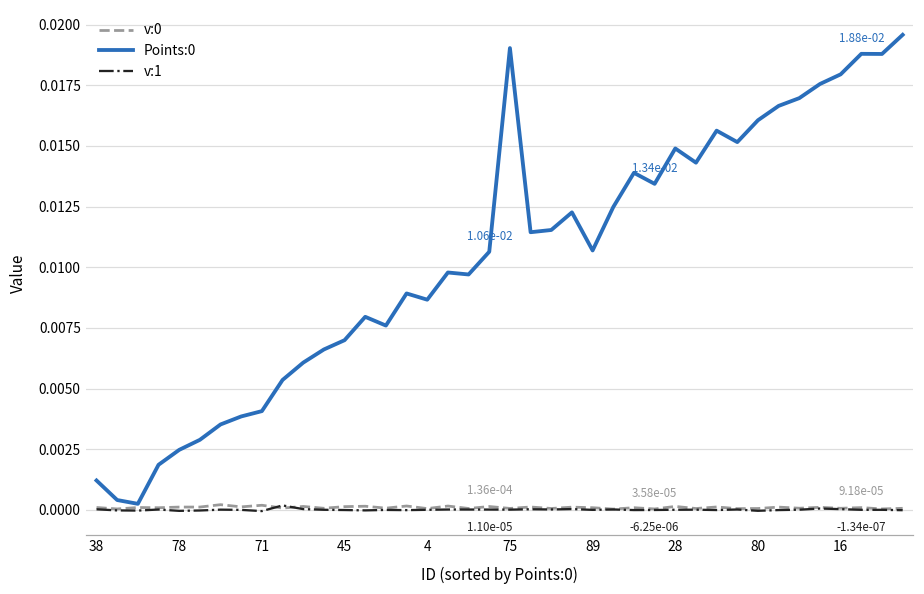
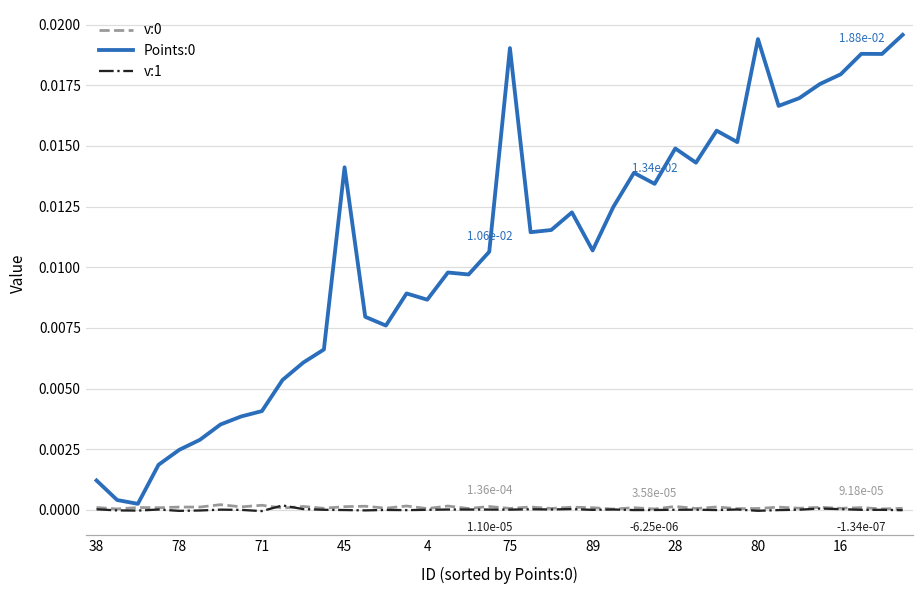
Points:0, 45: 0.0070 -> 0.0141
Points:0, 80: 0.0161 -> 0.0194
